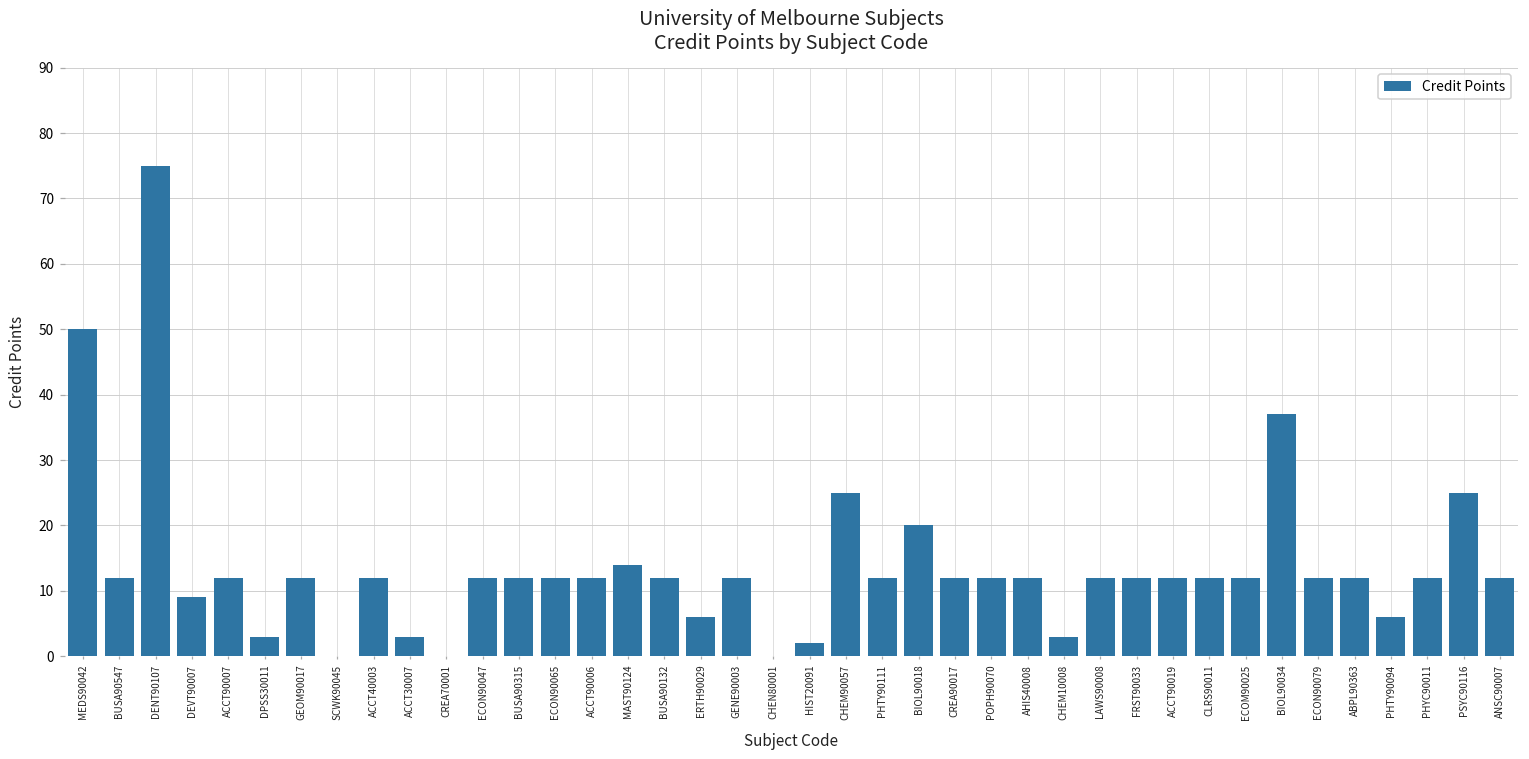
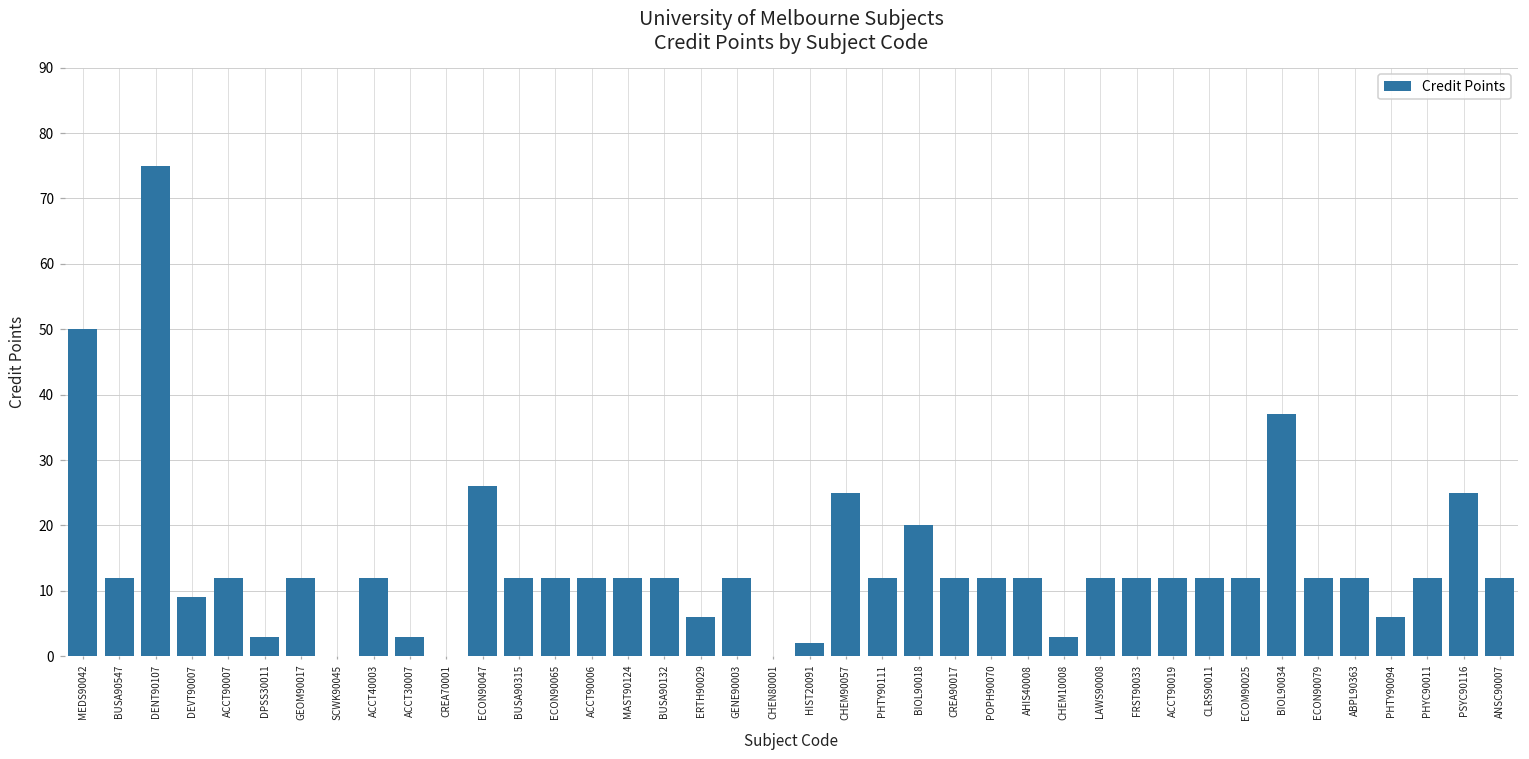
ECON90047: 12 -> 26
MAST90124: 14 -> 12
